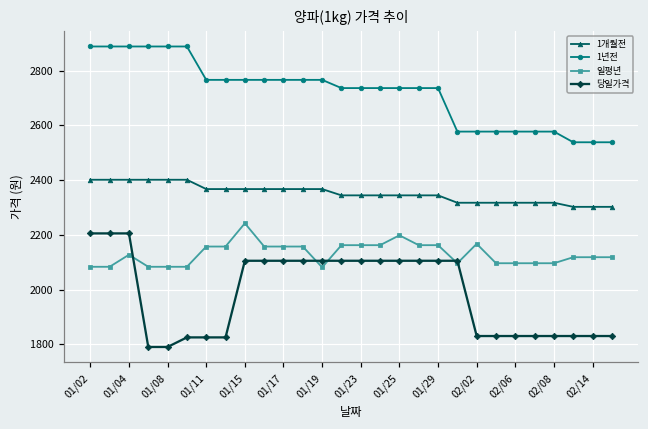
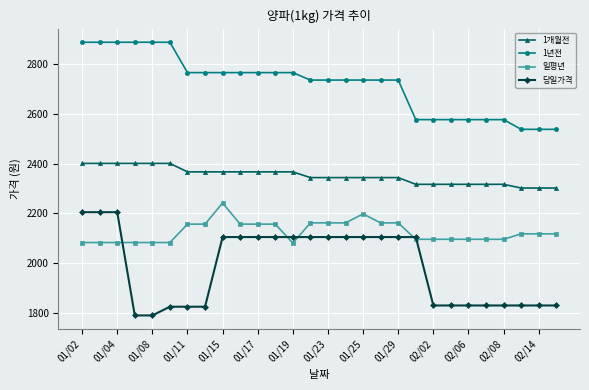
일평년, 01/04: 2130 -> 2080
일평년, 02/02: 2170 -> 2100
